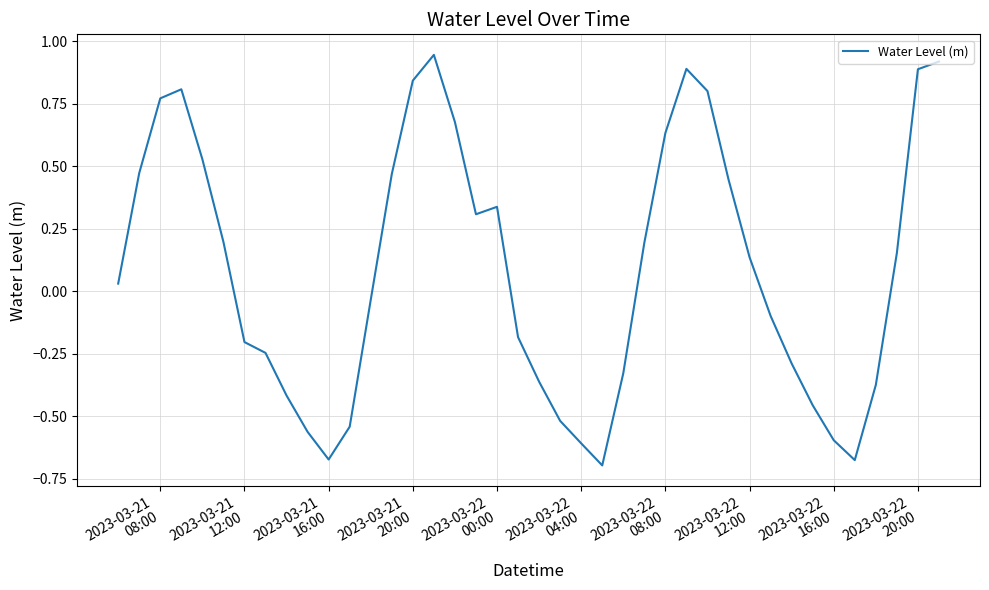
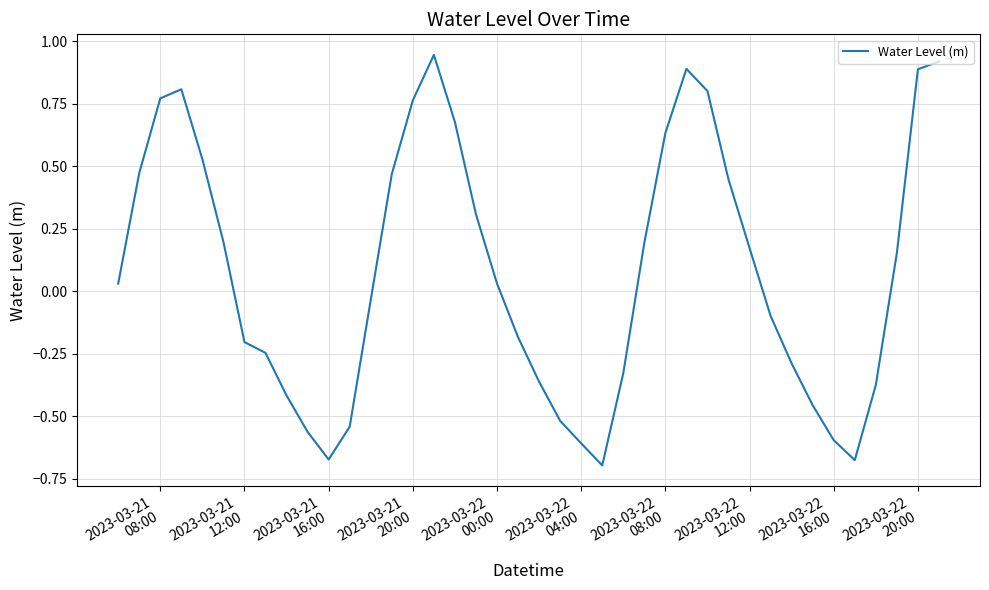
2023-03-21 20:00: 0.84 -> 0.76
2023-03-22 00:00: 0.34 -> 0.03
2023-03-22 12:00: 0.14 -> 0.17
